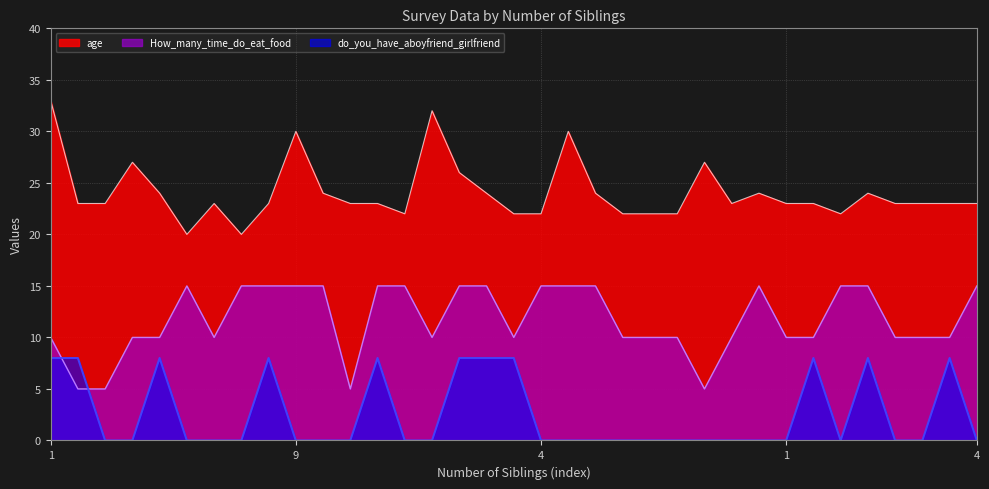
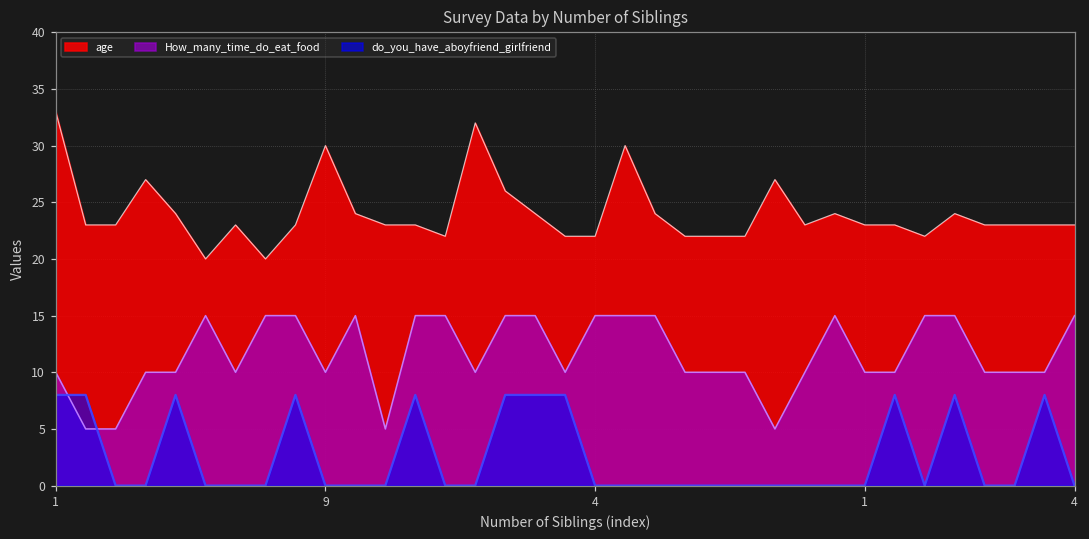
How_many_time_do_eat_food, 9: 15.0 -> 10.0
